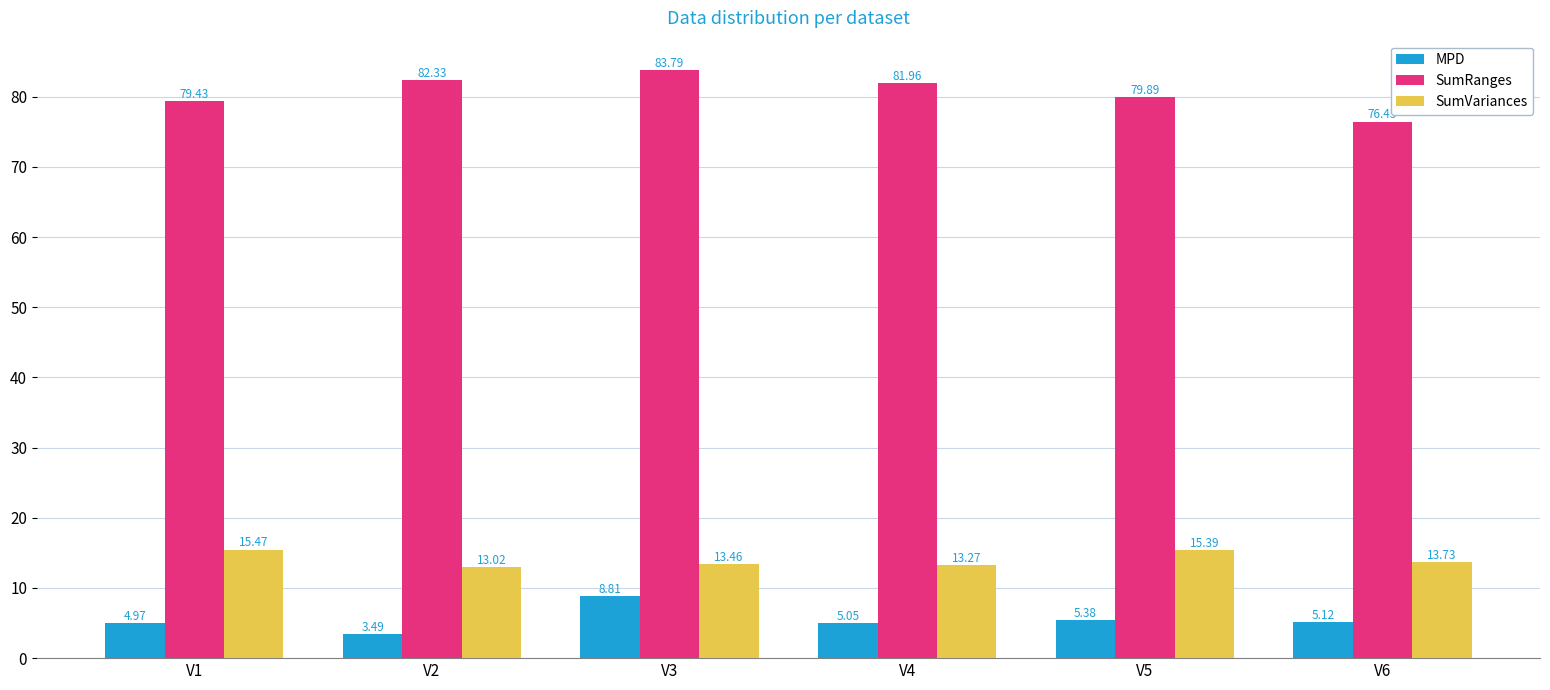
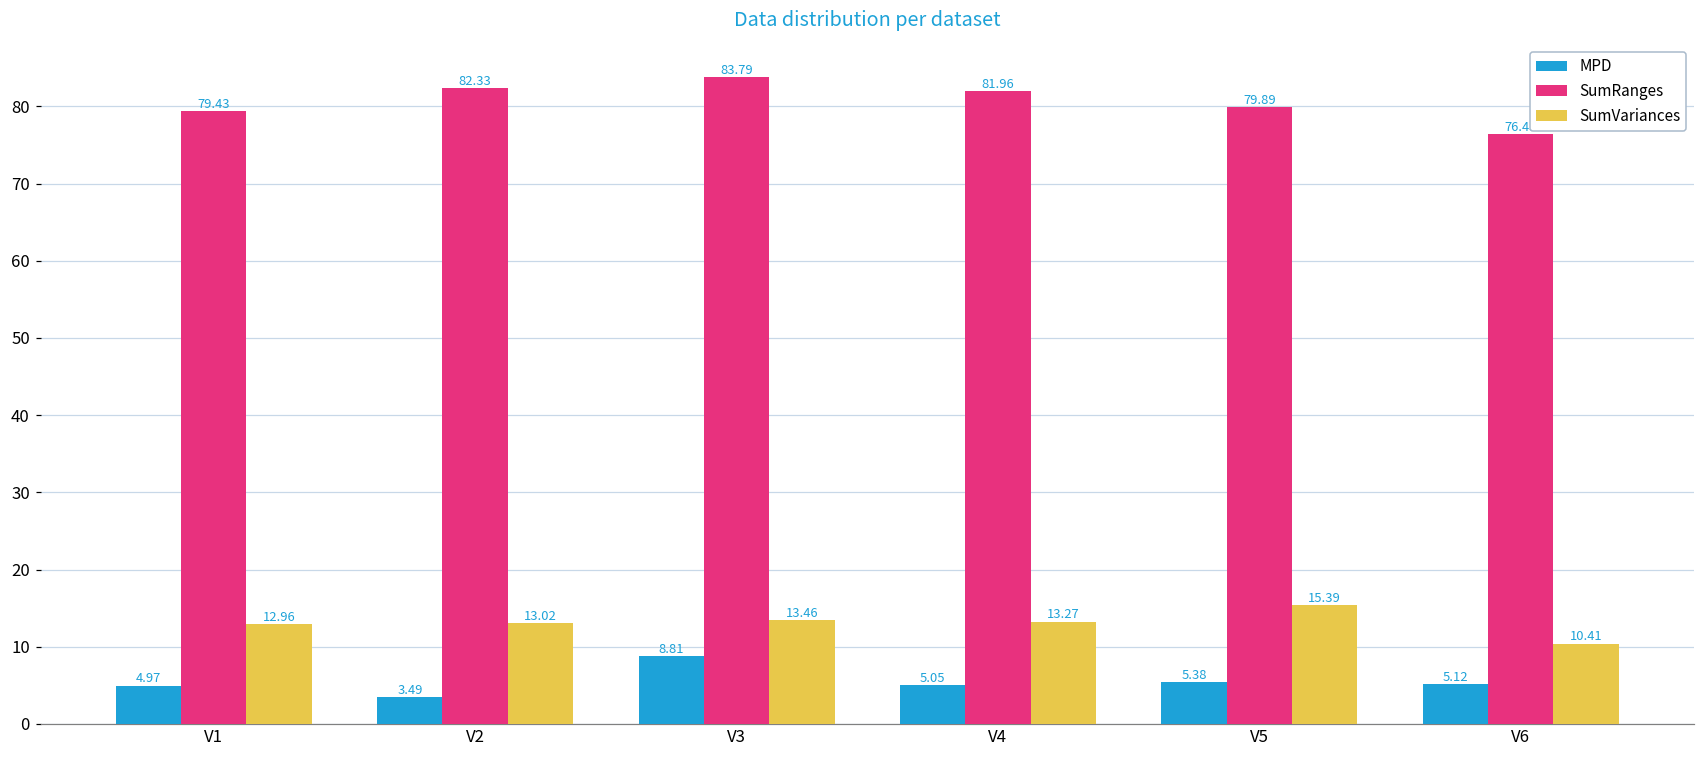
SumVariances, V1: 15.47 -> 12.96
SumVariances, V6: 13.73 -> 10.41
